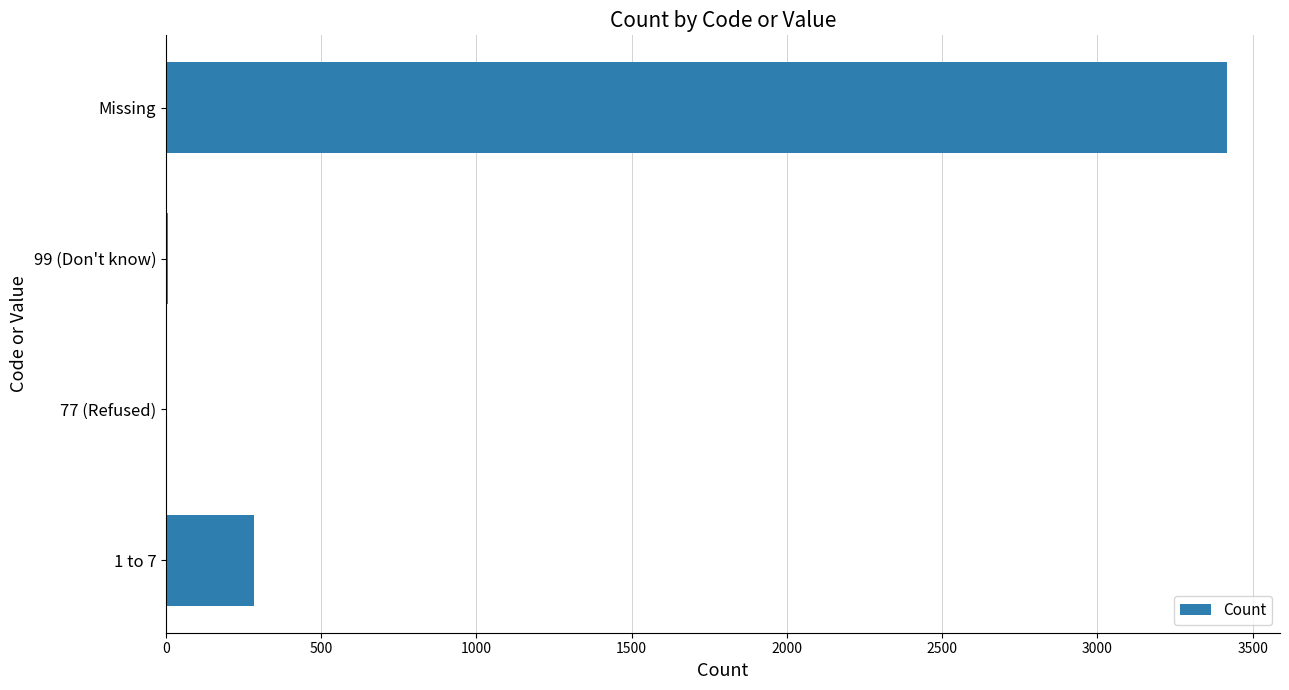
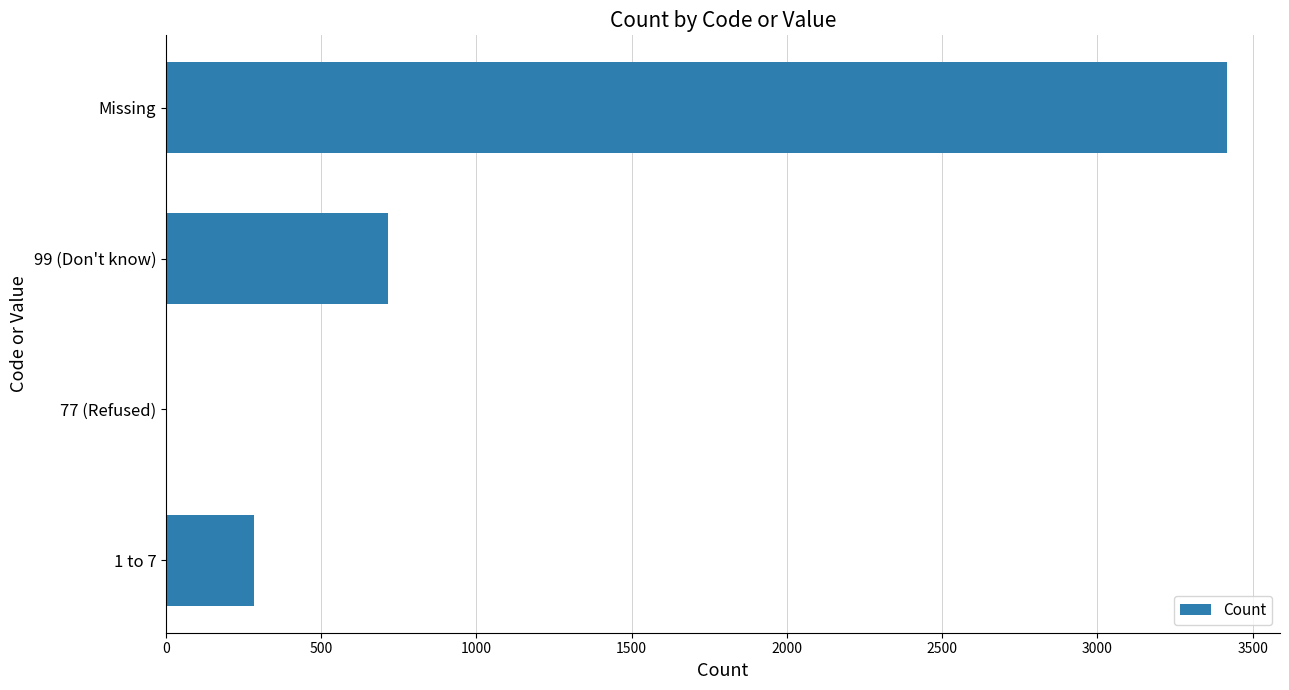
99 (Don't know): 10 -> 720
